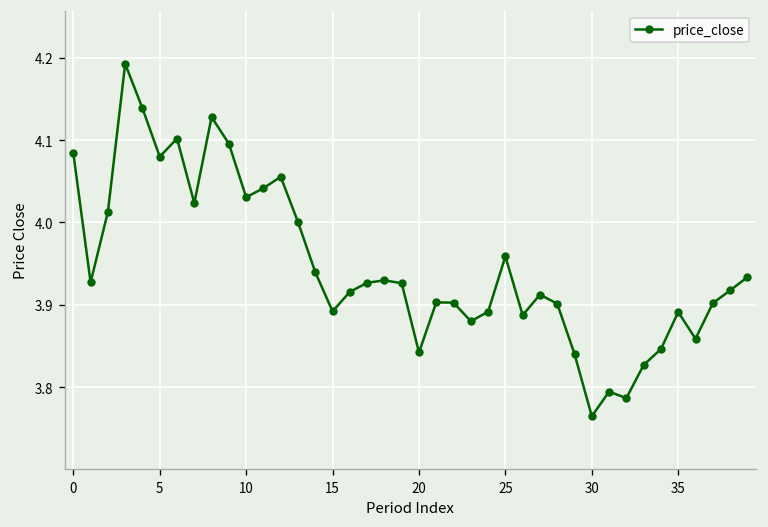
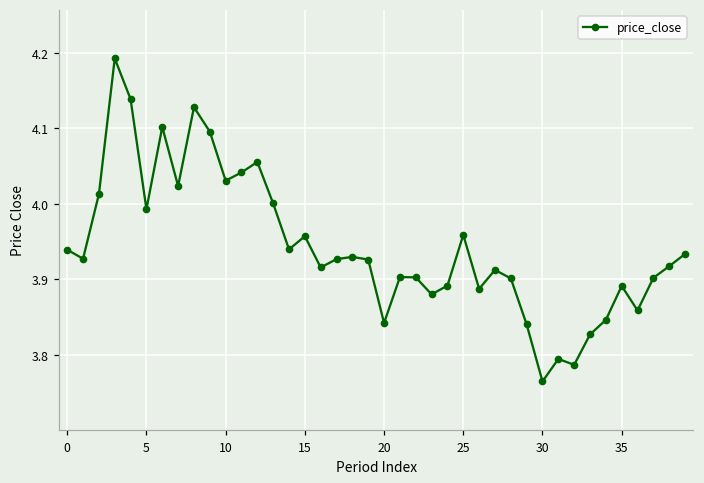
0: 4.08 -> 3.94
5: 4.08 -> 3.99
15: 3.89 -> 3.96
